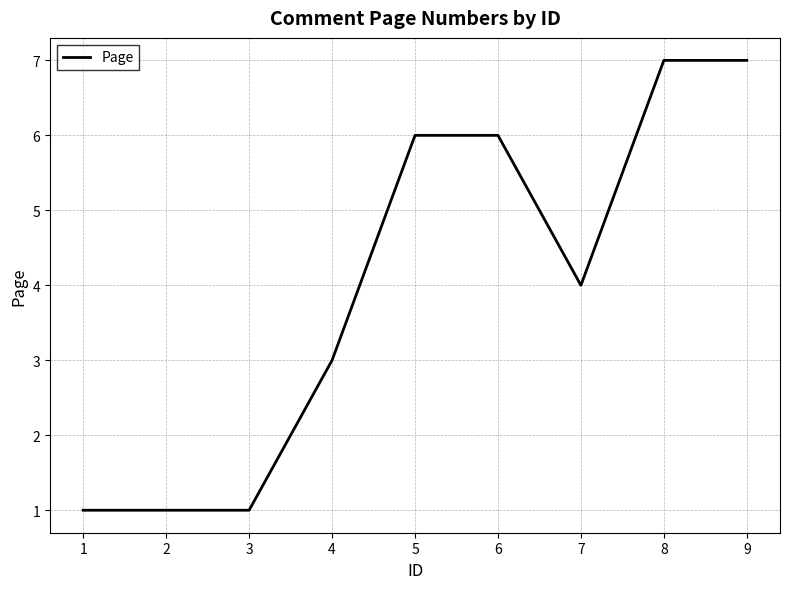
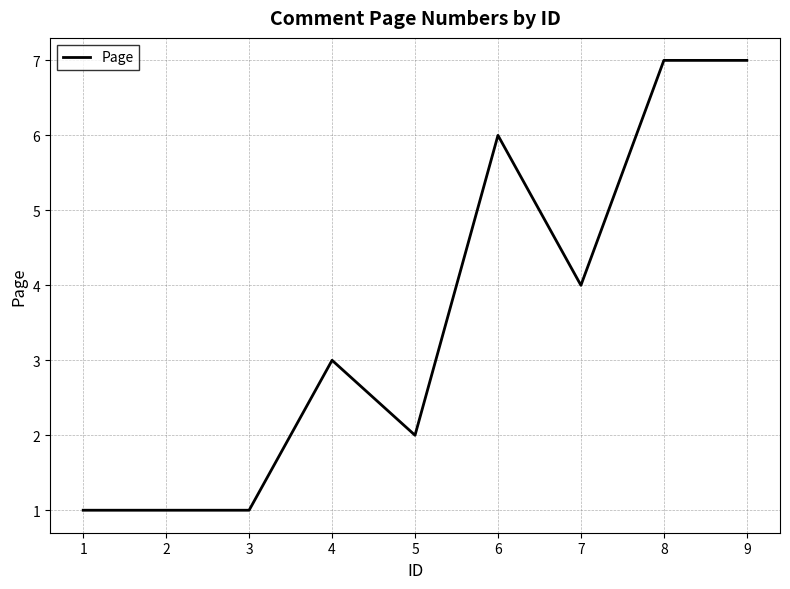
5: 6 -> 2
